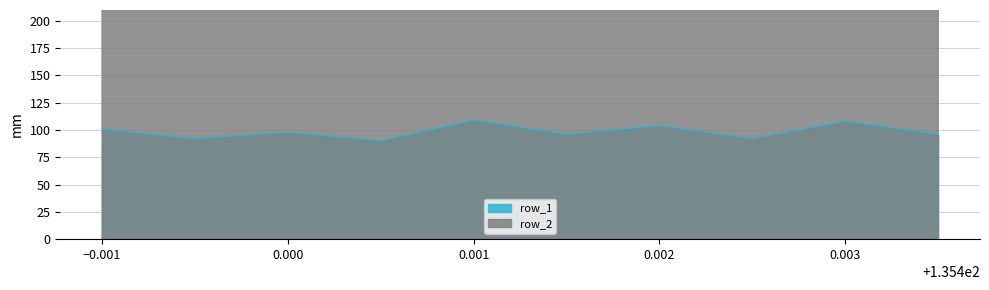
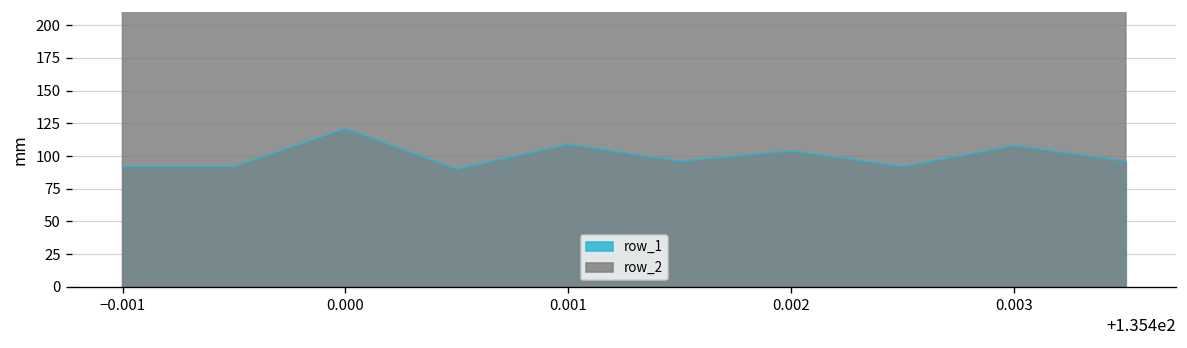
row_1, −0.001: 101 -> 92
row_1, 0.000: 98 -> 121
